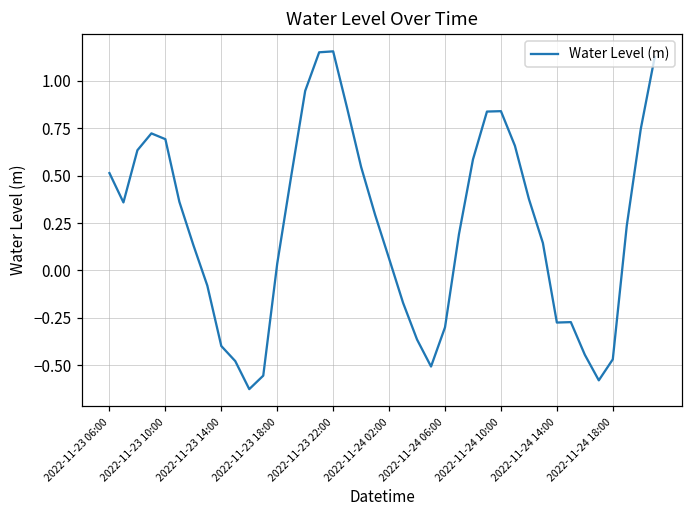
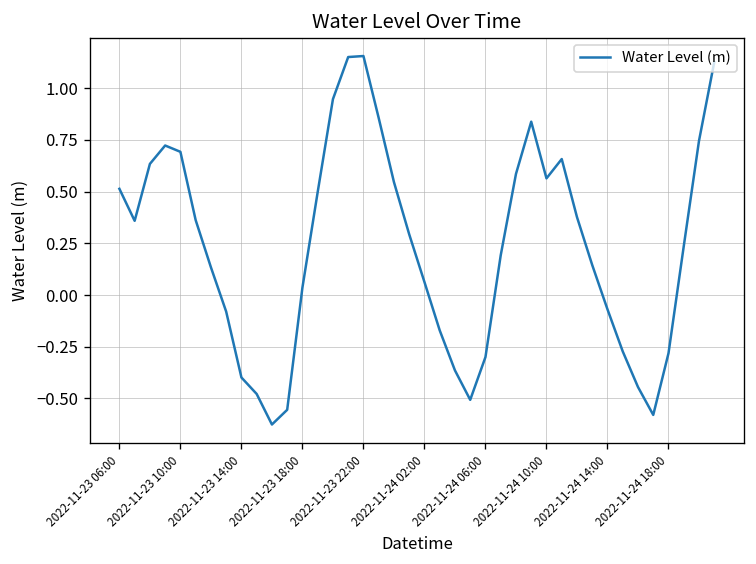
2022-11-24 10:00: 0.84 -> 0.56
2022-11-24 14:00: -0.27 -> -0.07
2022-11-24 18:00: -0.47 -> -0.28
